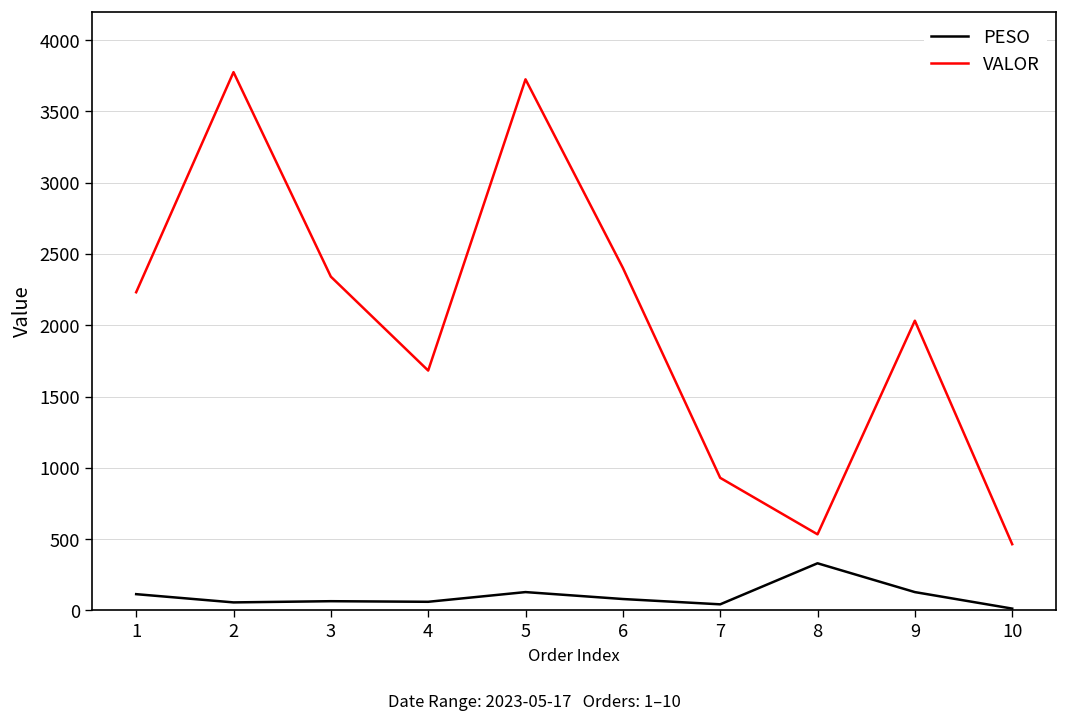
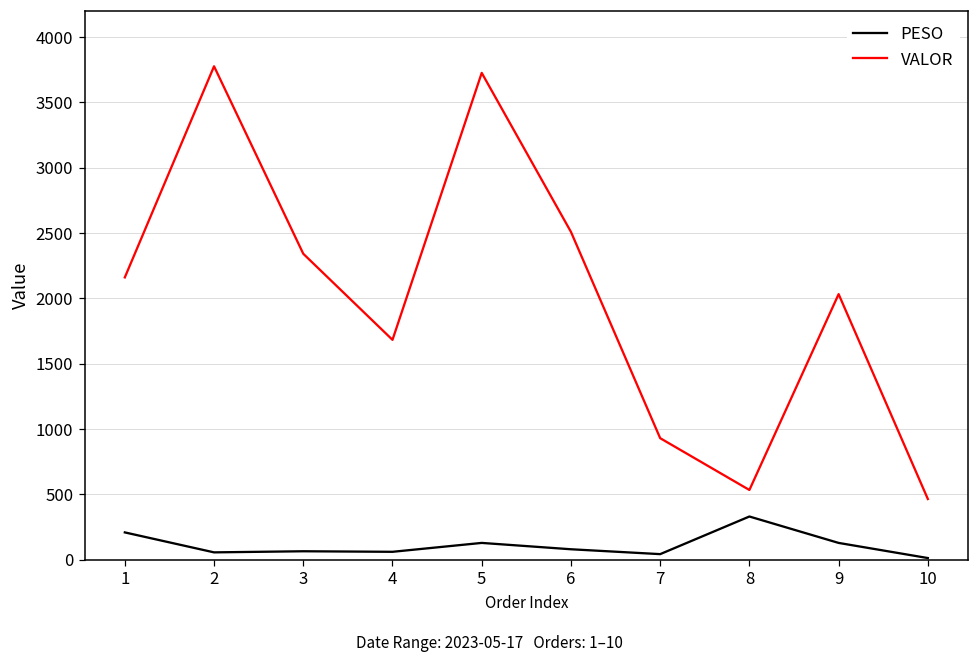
PESO, 1: 110 -> 210
VALOR, 1: 2230 -> 2160
VALOR, 6: 2400 -> 2510
